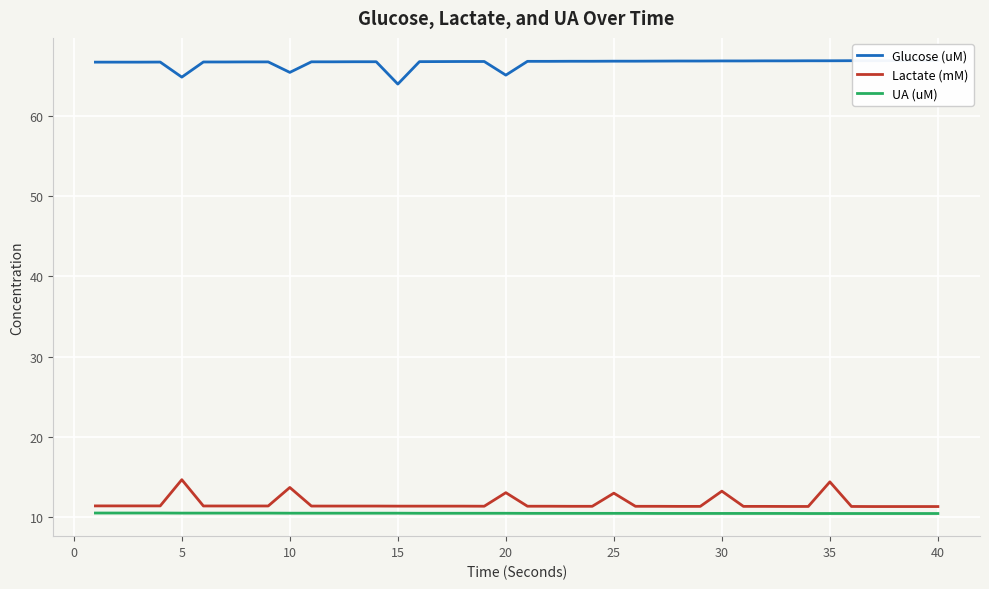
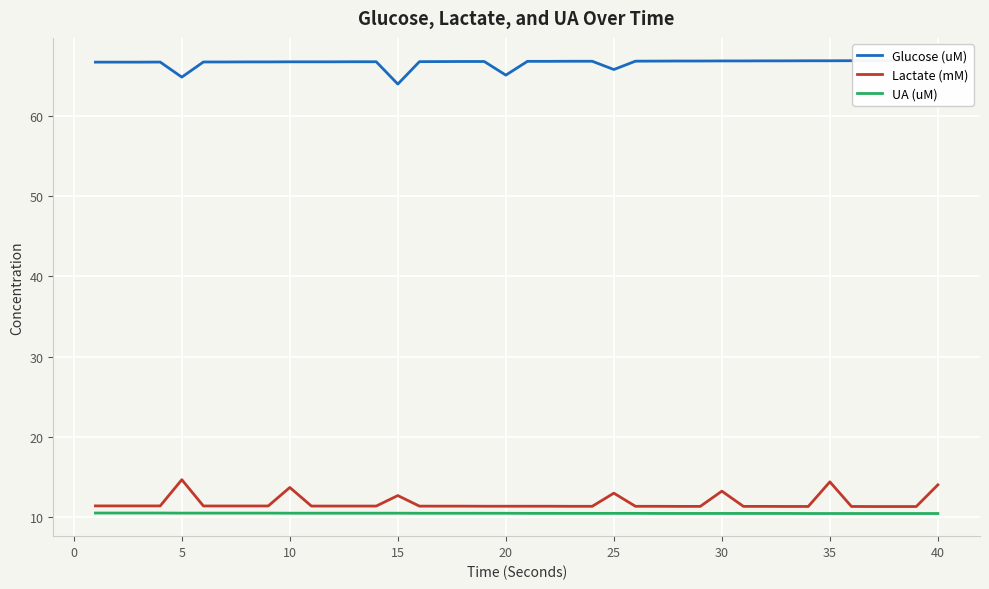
Glucose (uM), 10: 65 -> 67
Lactate (mM), 15: 11 -> 13
Lactate (mM), 20: 13 -> 11
Glucose (uM), 25: 67 -> 66
Lactate (mM), 40: 11 -> 14
